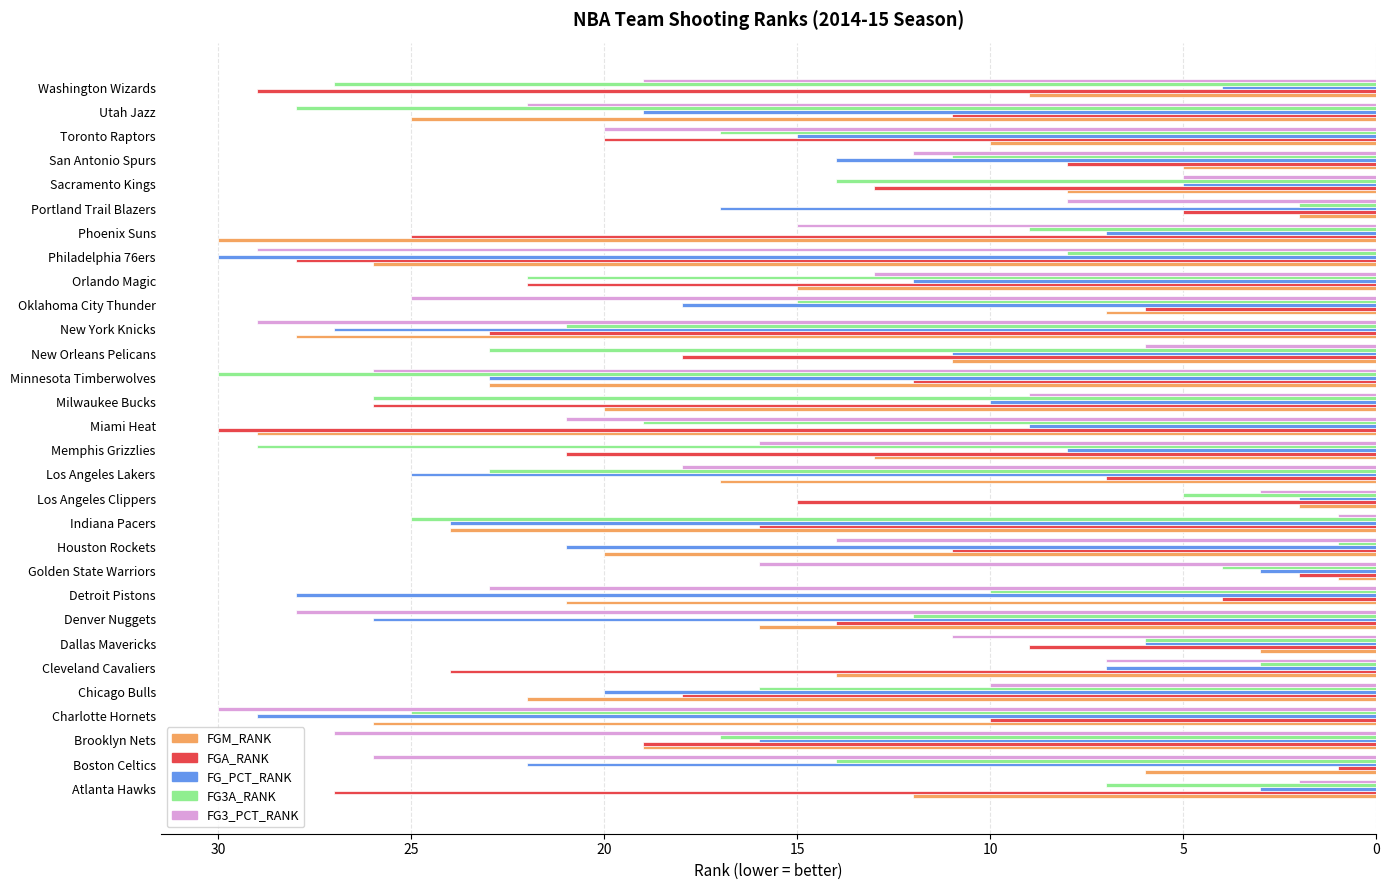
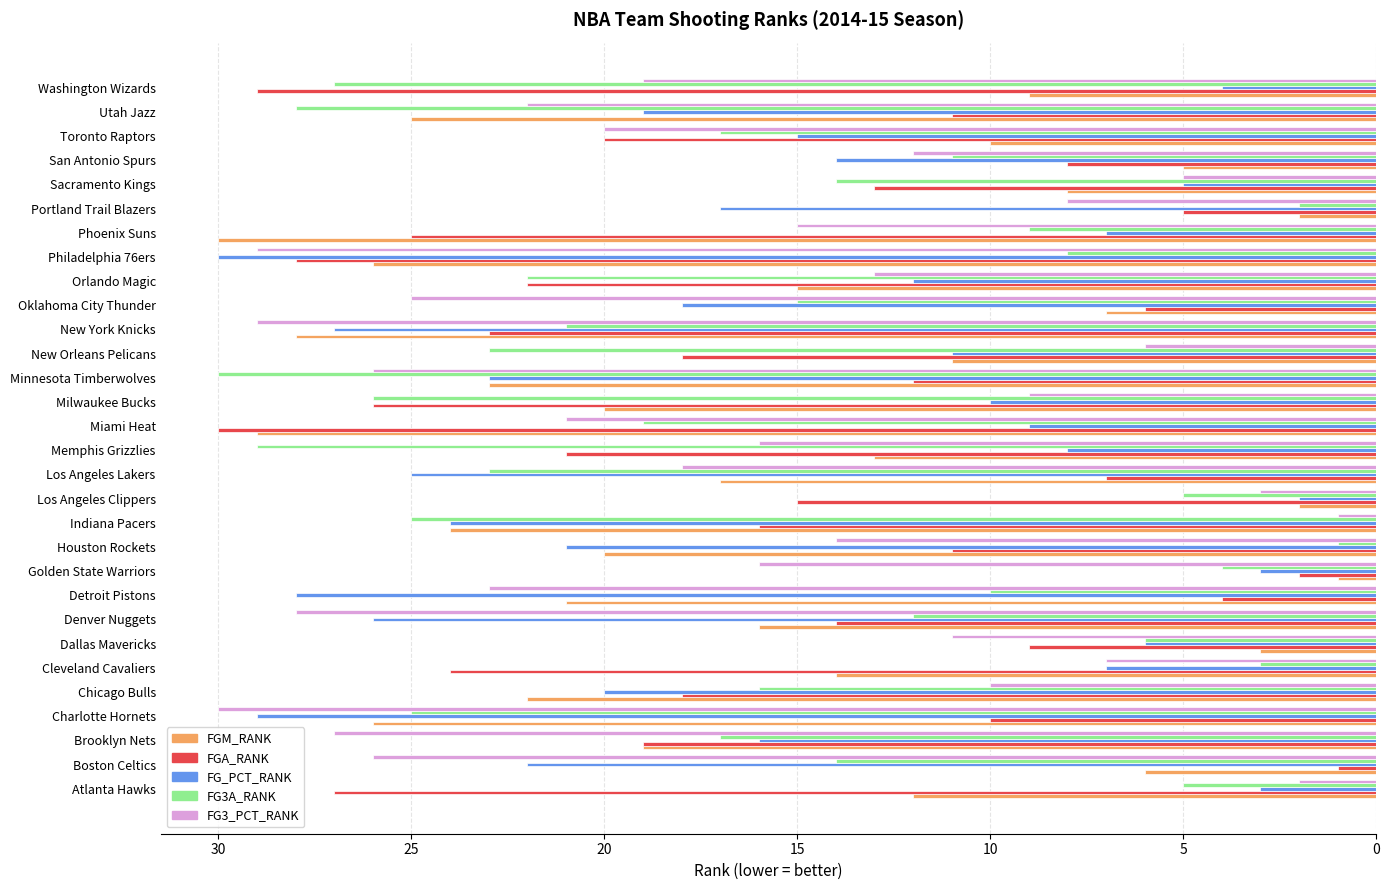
FG3A_RANK, Atlanta Hawks: 7 -> 5
